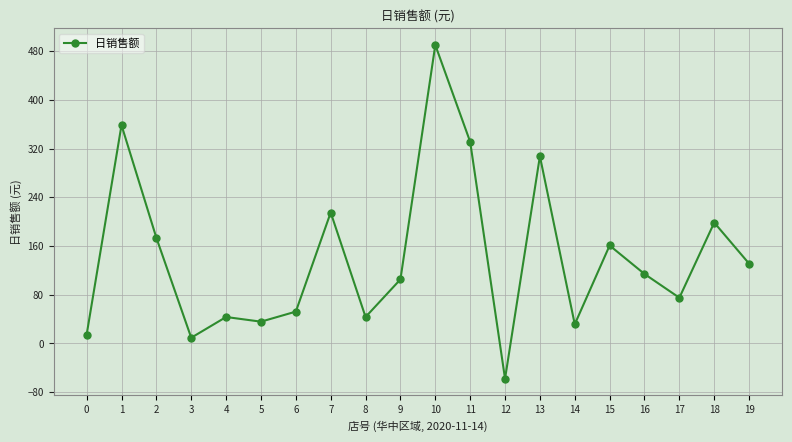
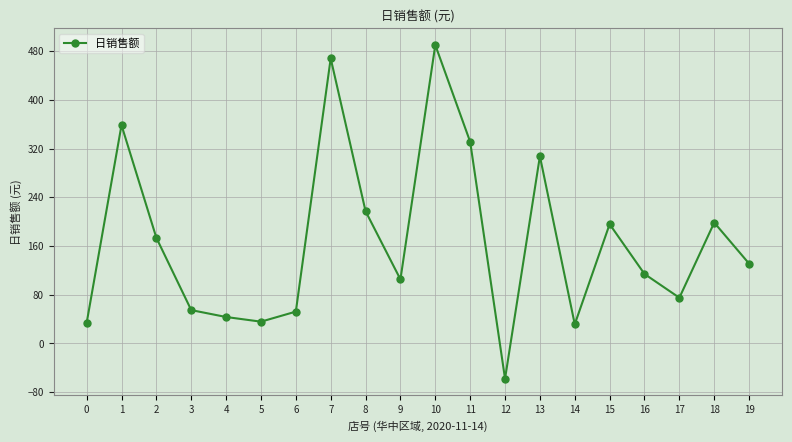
0: 10 -> 30
3: 10 -> 50
7: 210 -> 470
8: 40 -> 220
15: 160 -> 200
